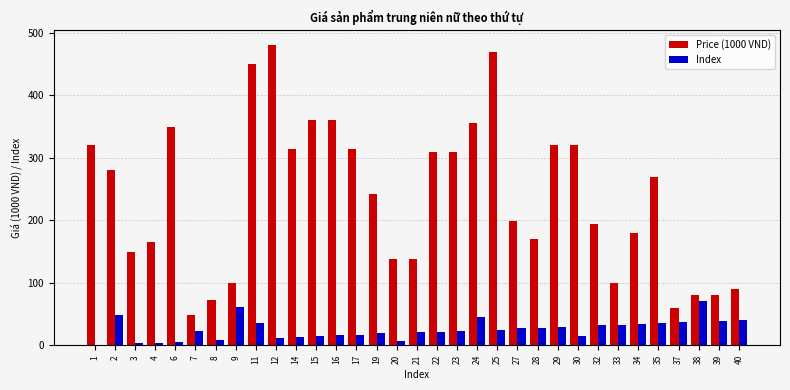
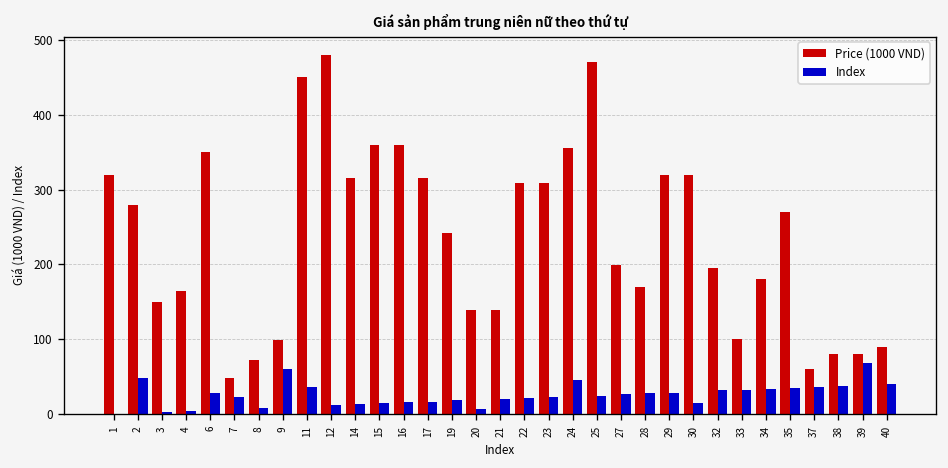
Index, 6: 10 -> 30
Index, 38: 70 -> 40
Index, 39: 40 -> 70
